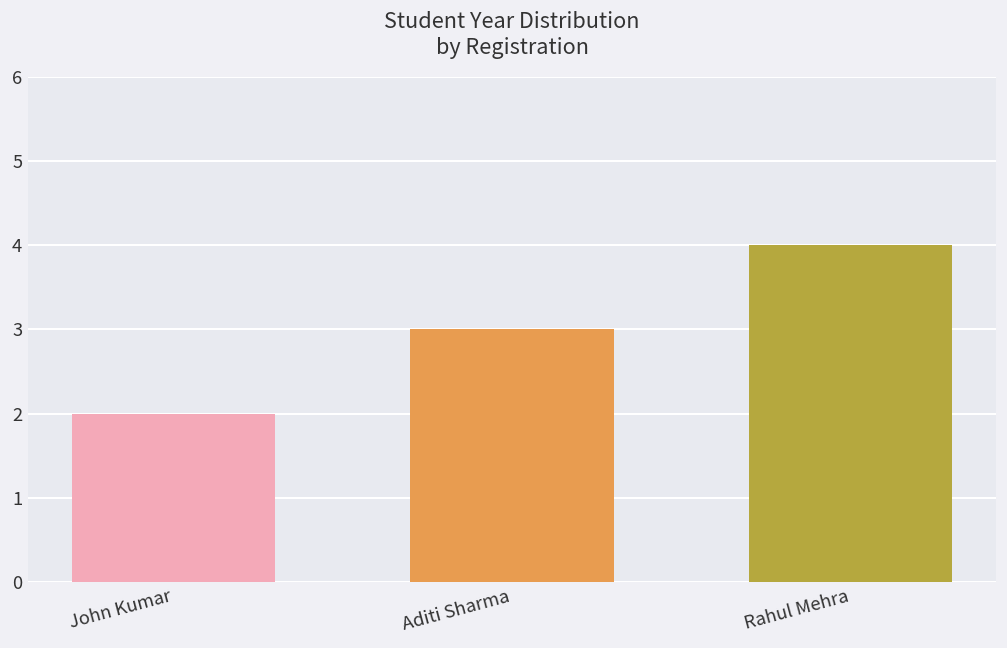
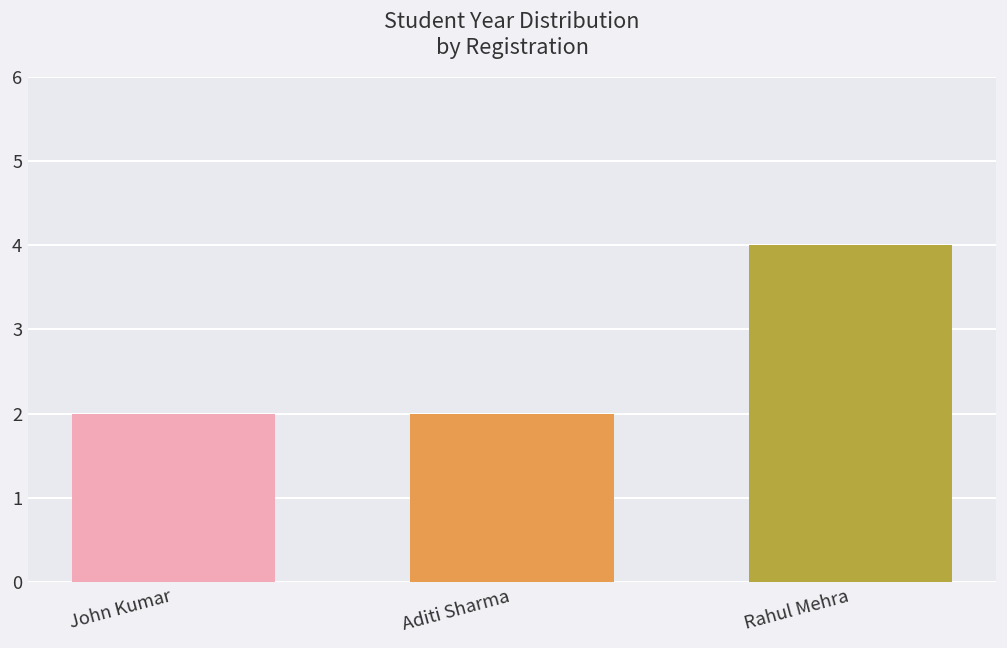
Aditi Sharma: 3 -> 2
